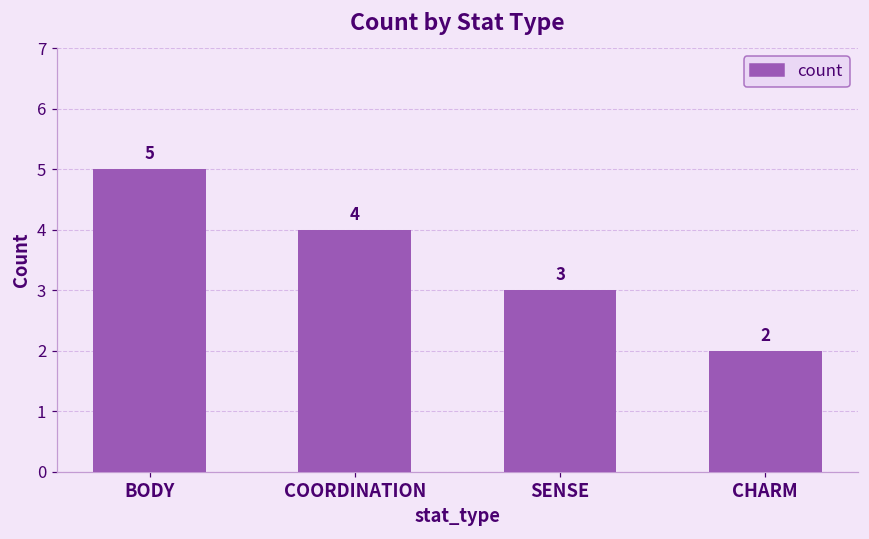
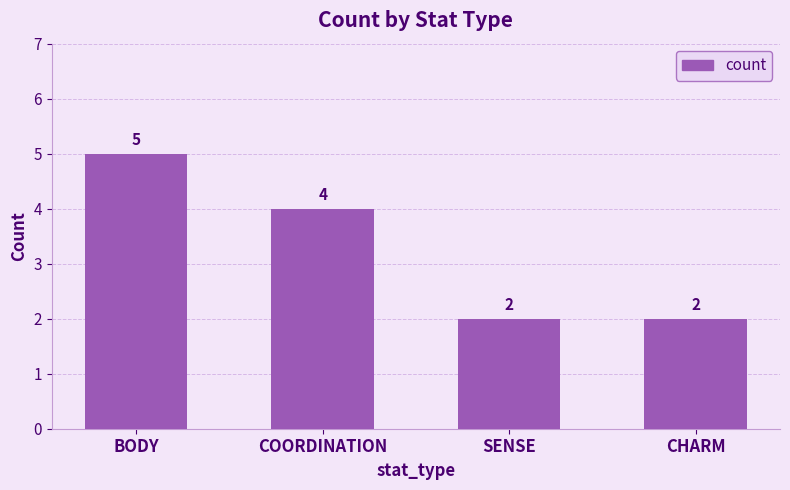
SENSE: 3 -> 2
